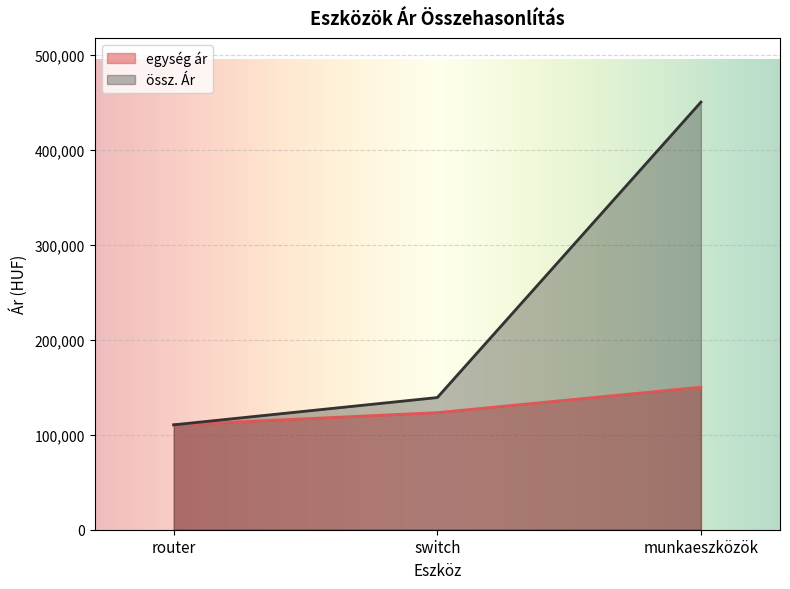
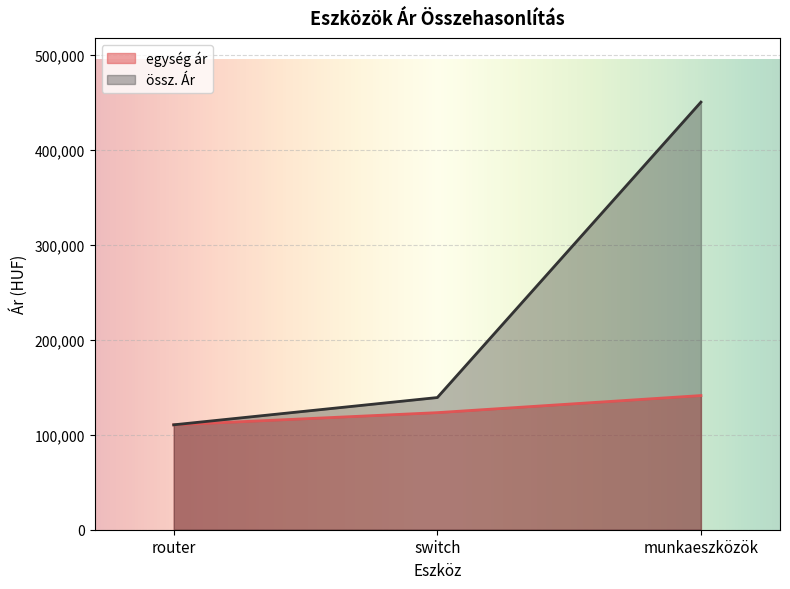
egység ár, munkaeszközök: 150,000 -> 140,000
